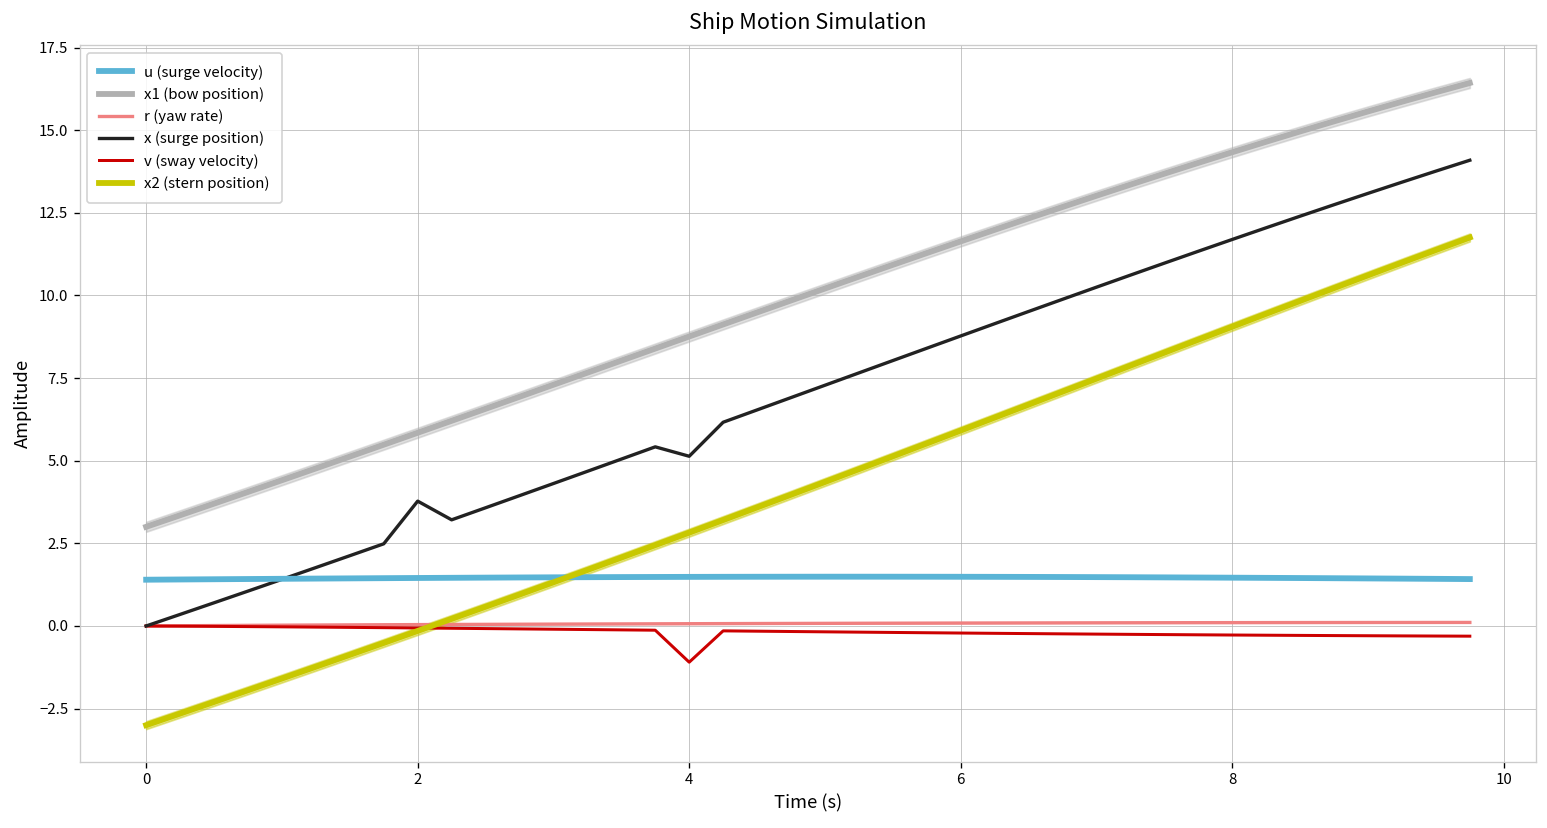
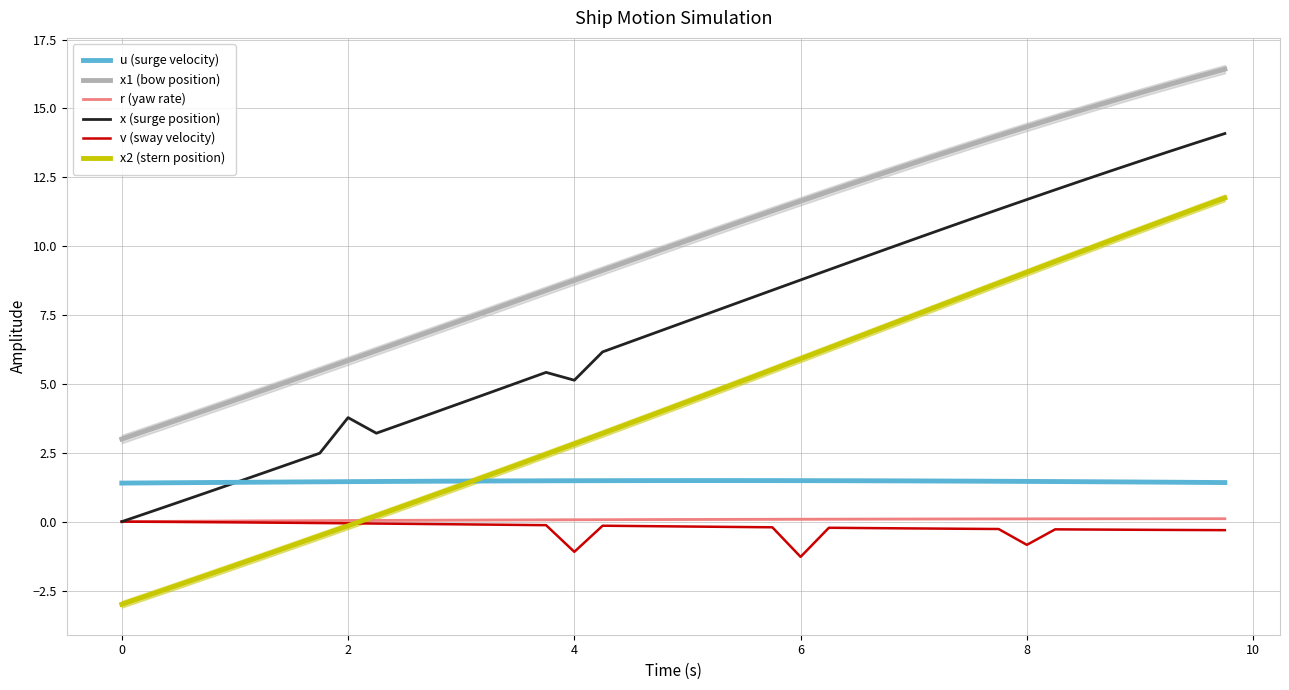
v (sway velocity), 6: -0.2 -> -1.3
v (sway velocity), 8: -0.3 -> -0.8
